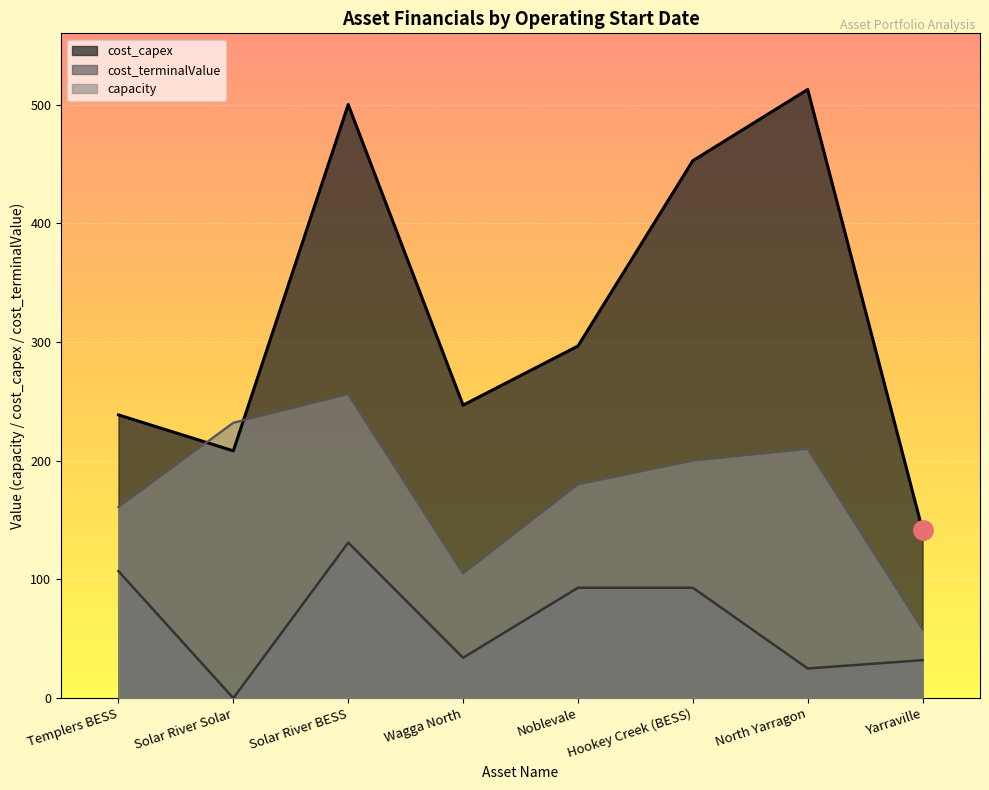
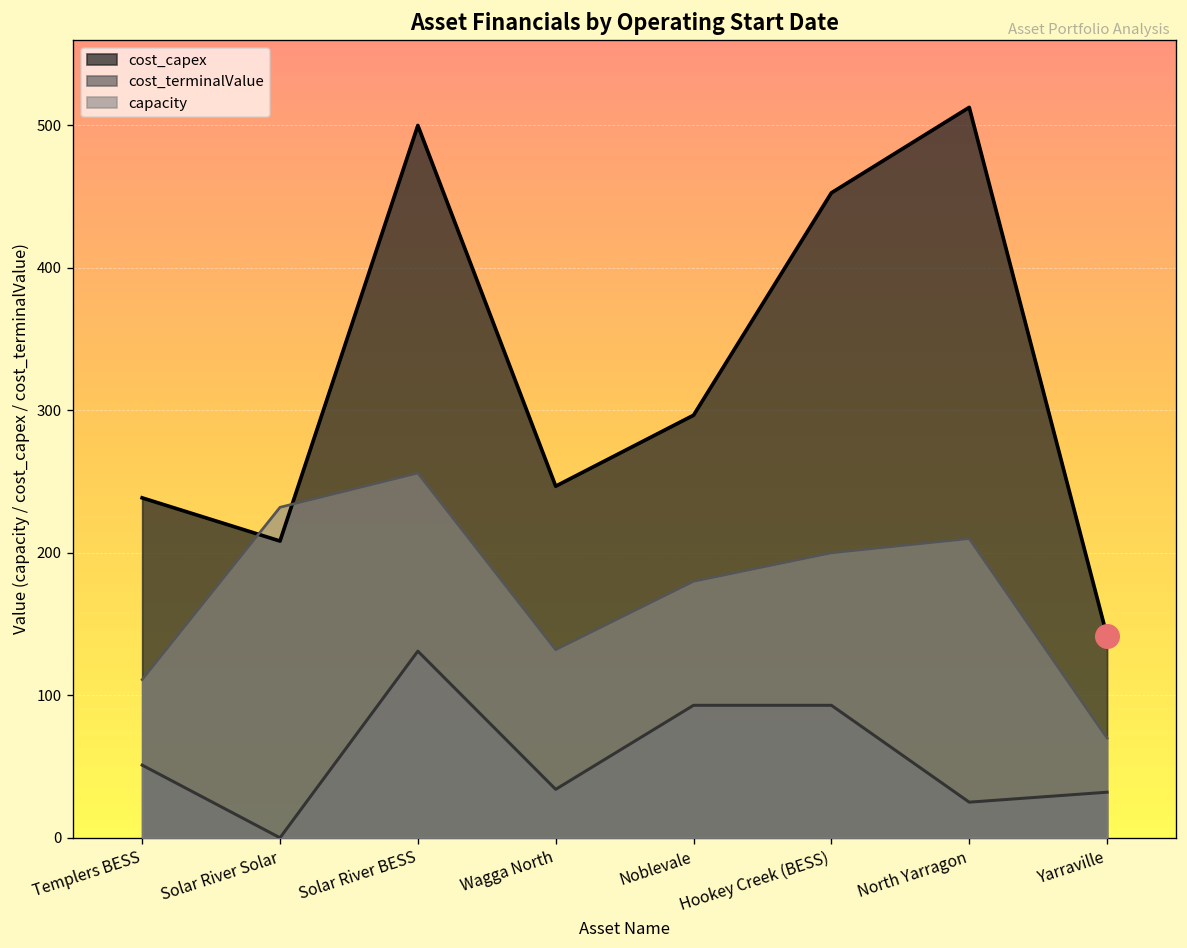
cost_terminalValue, Templers BESS: 107 -> 51
capacity, Templers BESS: 161 -> 111
capacity, Wagga North: 105 -> 132
capacity, Yarraville: 58 -> 70
